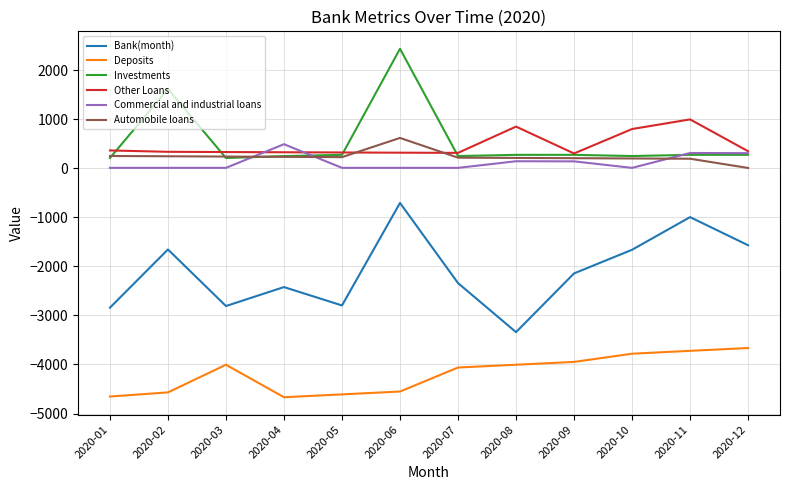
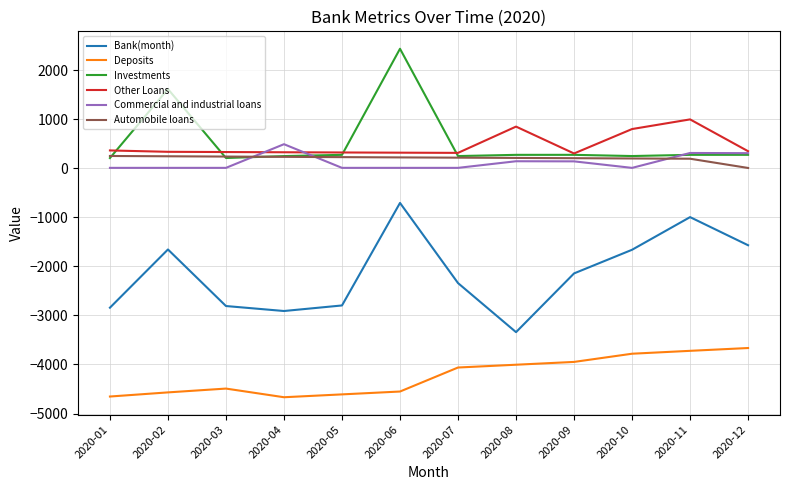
Deposits, 2020-03: -4000 -> -4500
Bank(month), 2020-04: -2400 -> -2900
Automobile loans, 2020-06: 600 -> 200
